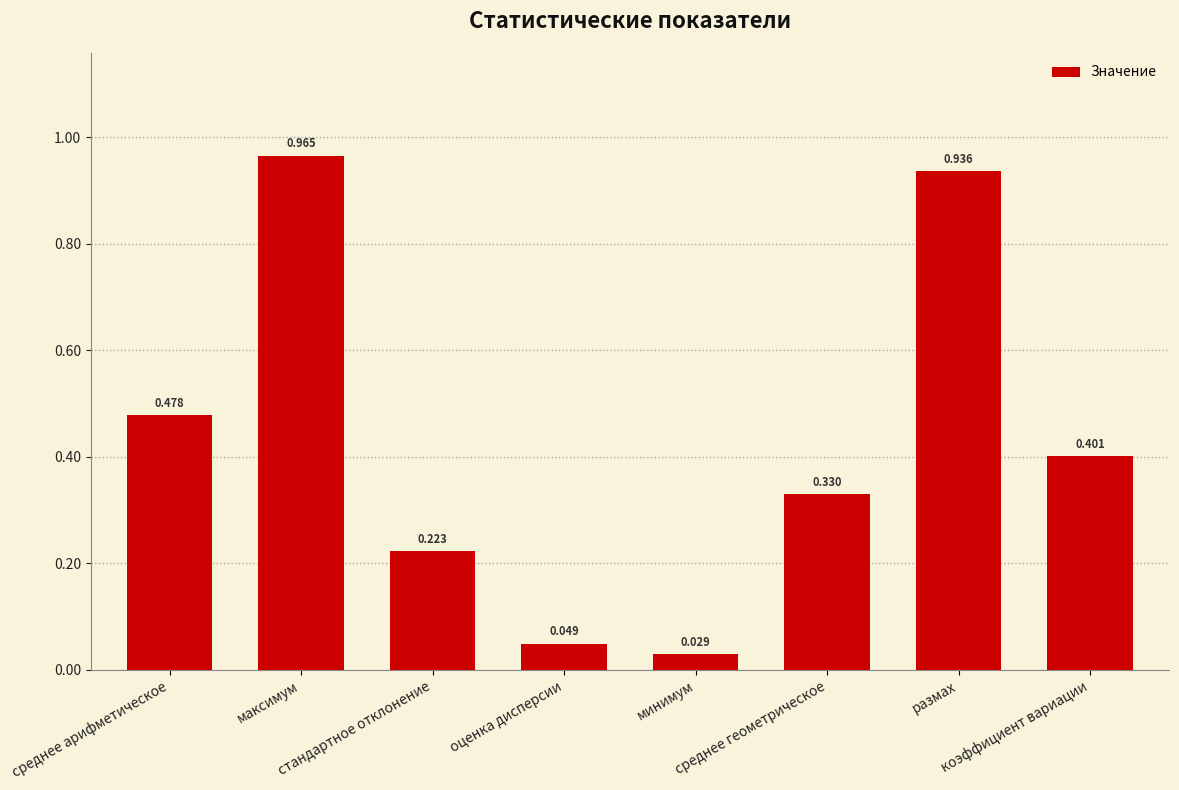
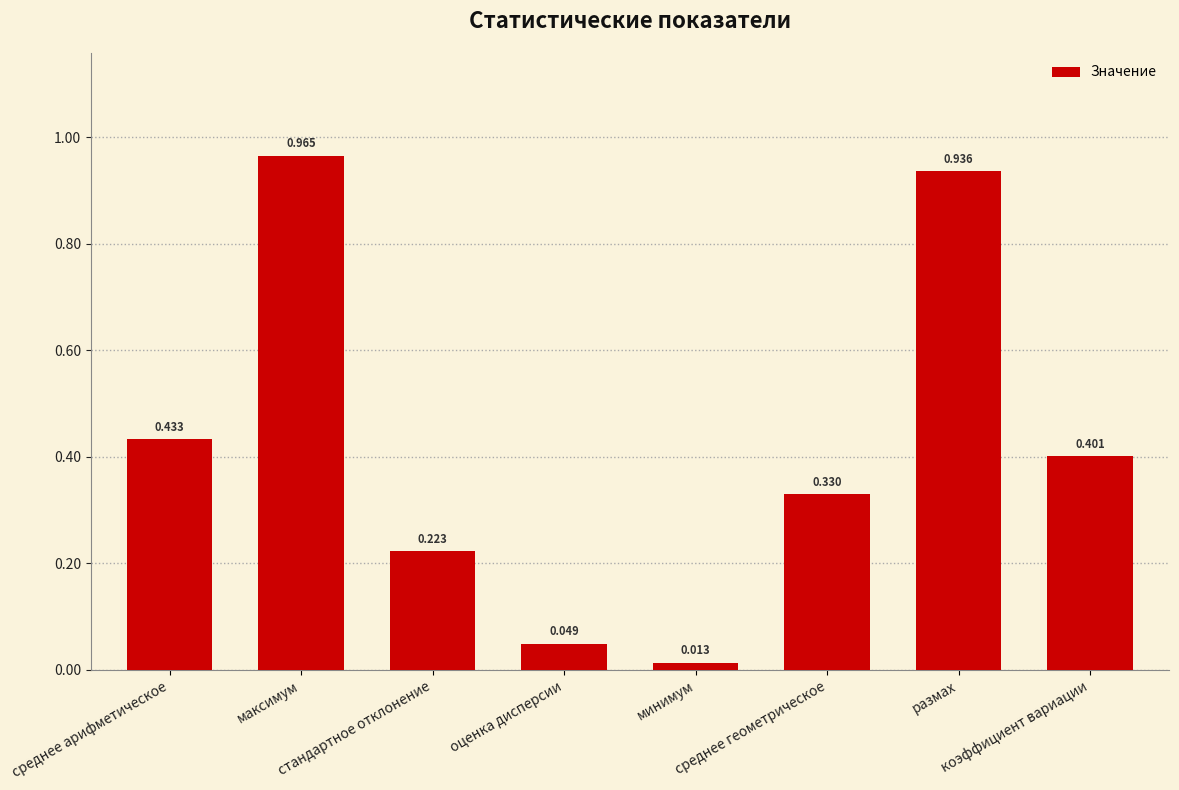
среднее арифметическое: 0.478 -> 0.433
минимум: 0.029 -> 0.013
